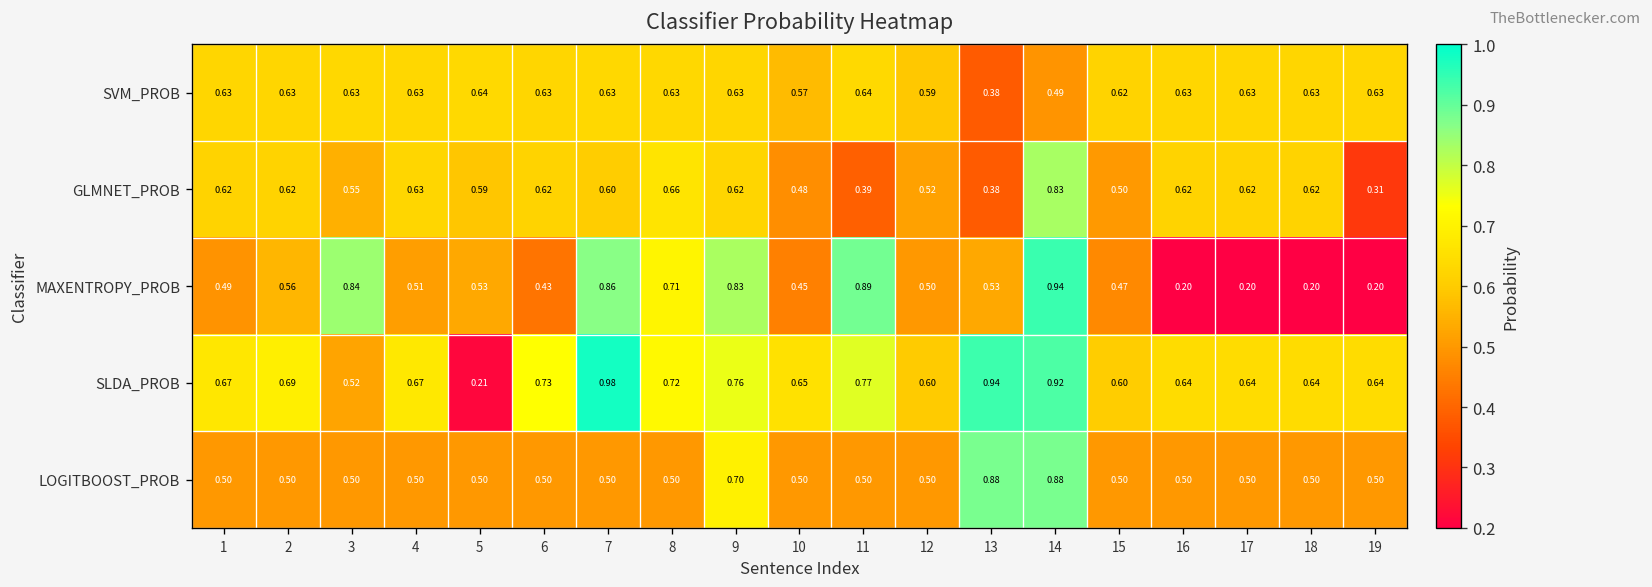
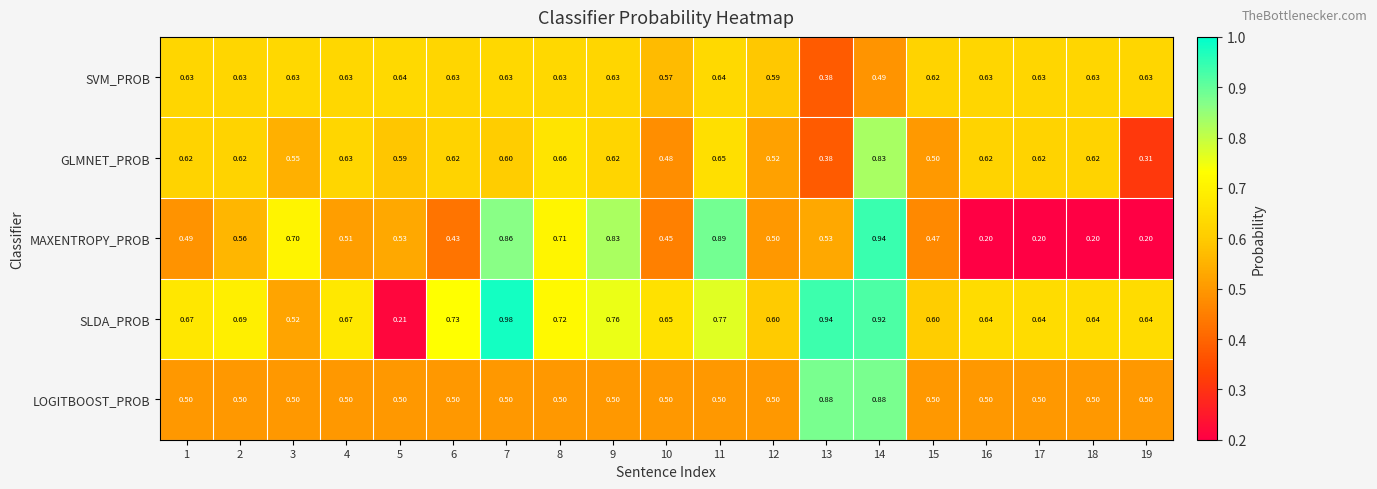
GLMNET_PROB, 11: 0.39 -> 0.65
MAXENTROPY_PROB, 3: 0.84 -> 0.70
LOGITBOOST_PROB, 9: 0.70 -> 0.50
